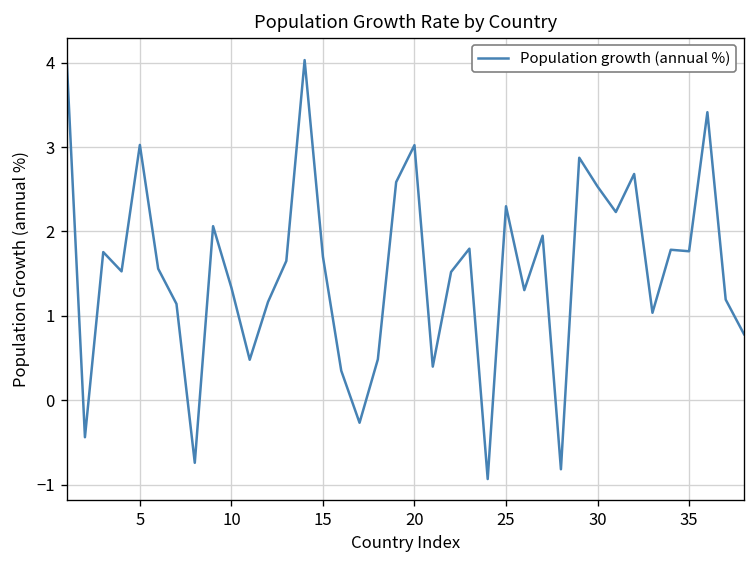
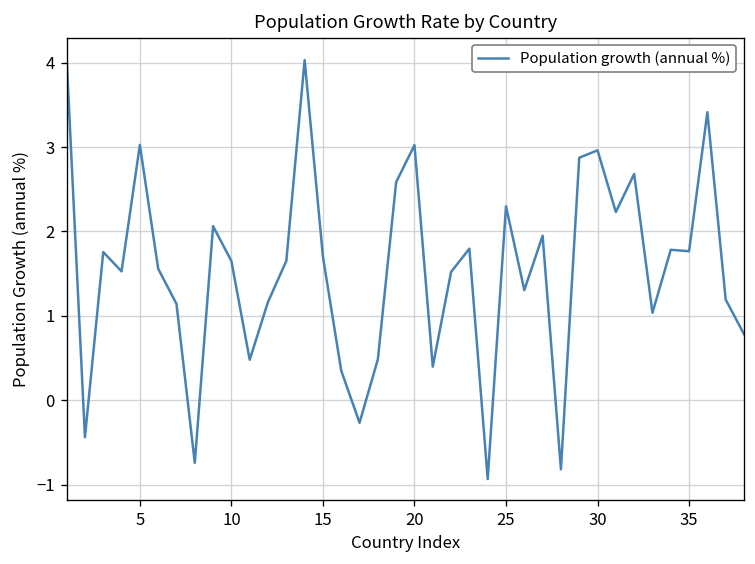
10: 1.3 -> 1.6
30: 2.5 -> 3.0
